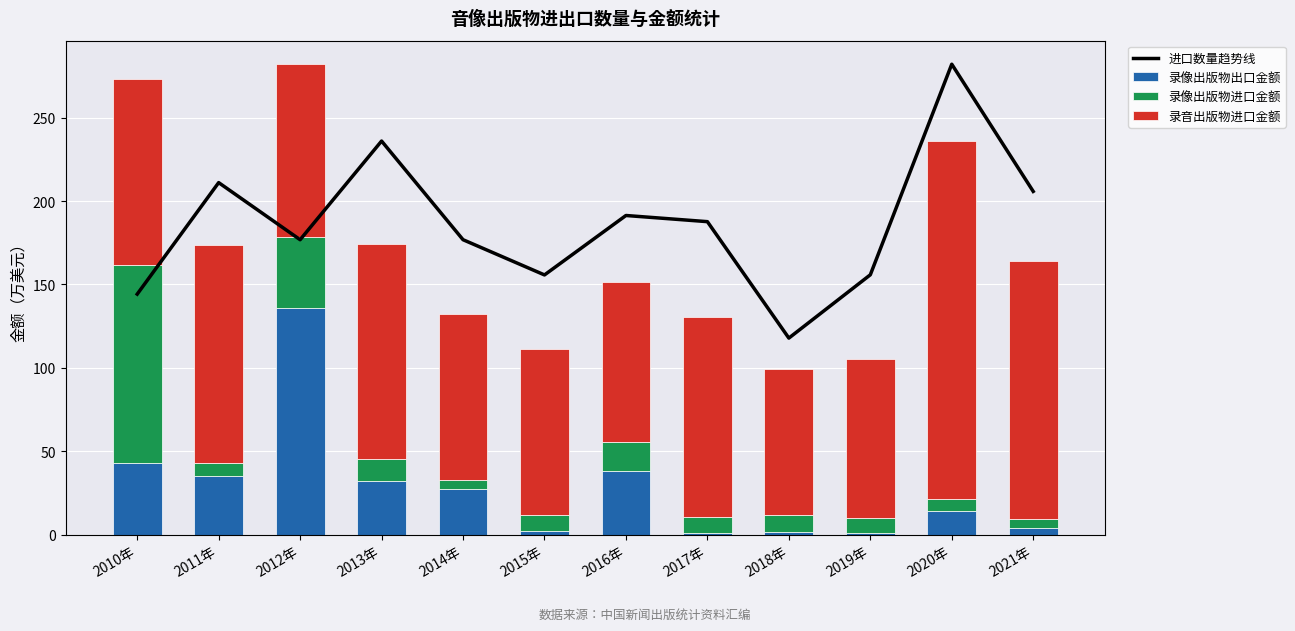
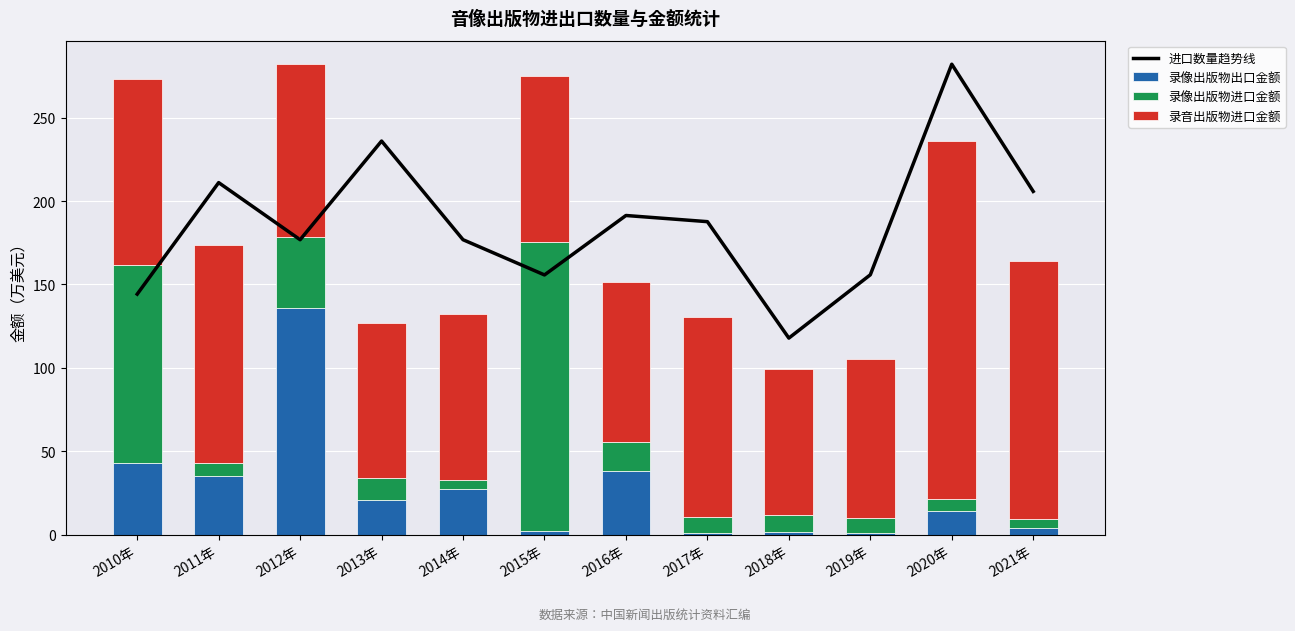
录像出版物出口金额, 2013年: 32 -> 21
录音出版物进口金额, 2013年: 129 -> 93
录像出版物进口金额, 2015年: 9 -> 173
